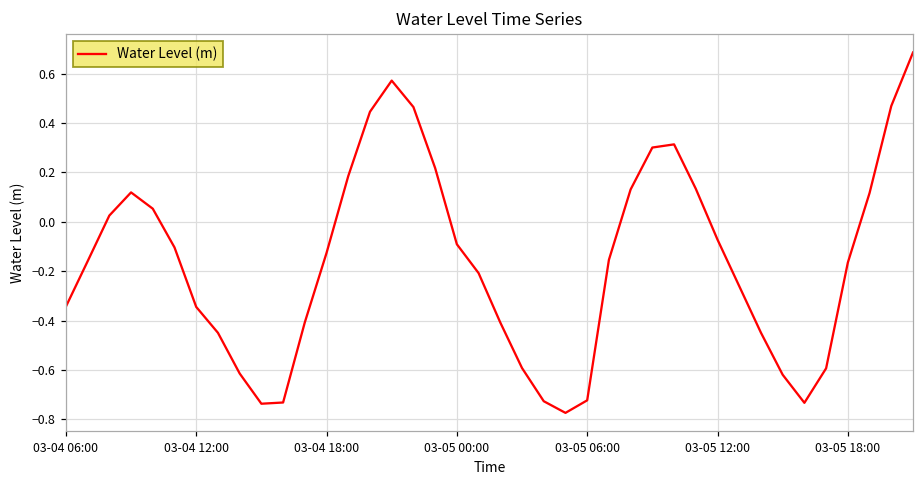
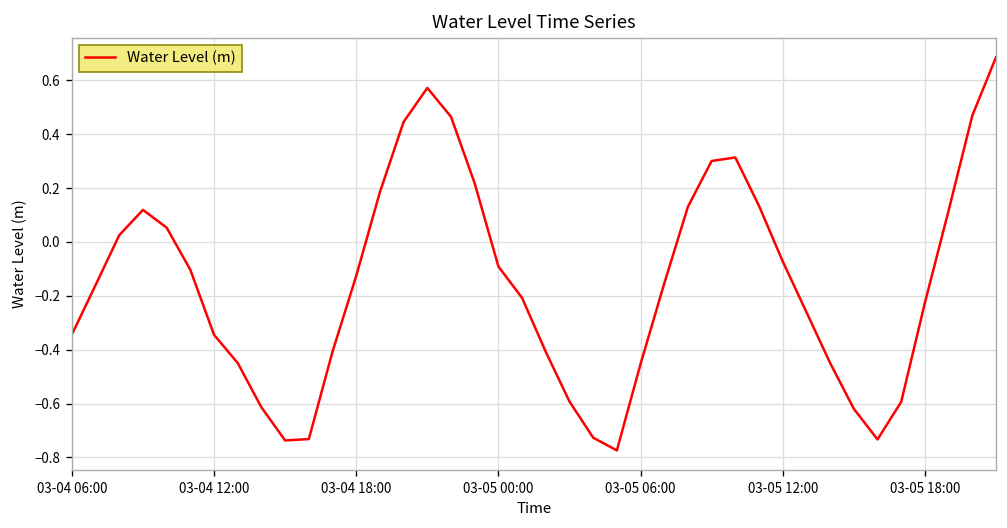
03-05 06:00: -0.72 -> -0.45
03-05 18:00: -0.17 -> -0.23
